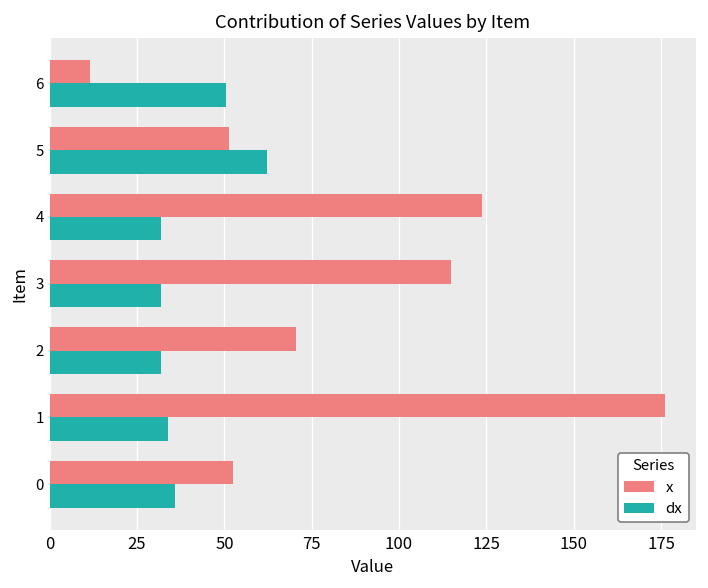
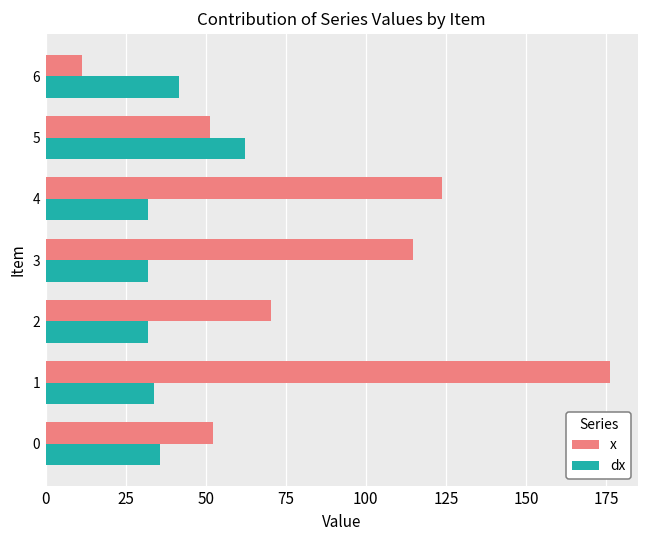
dx, 6: 50 -> 42
